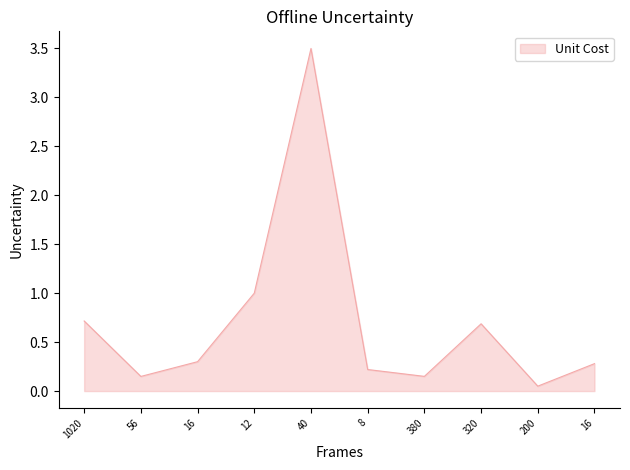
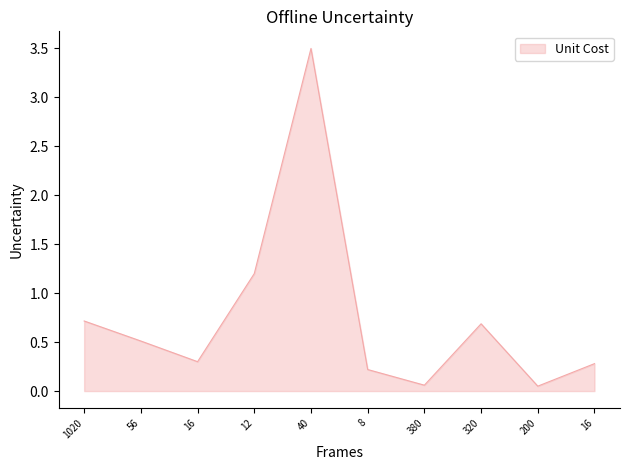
56: 0.1 -> 0.5
12: 1.0 -> 1.2
380: 0.2 -> 0.1
